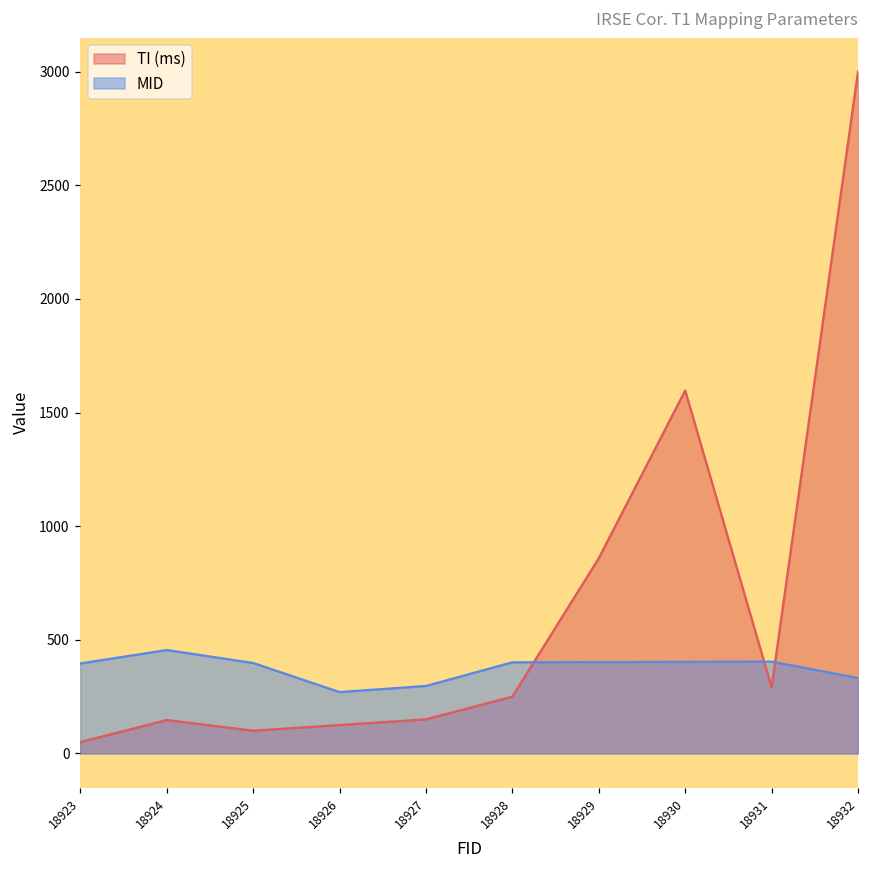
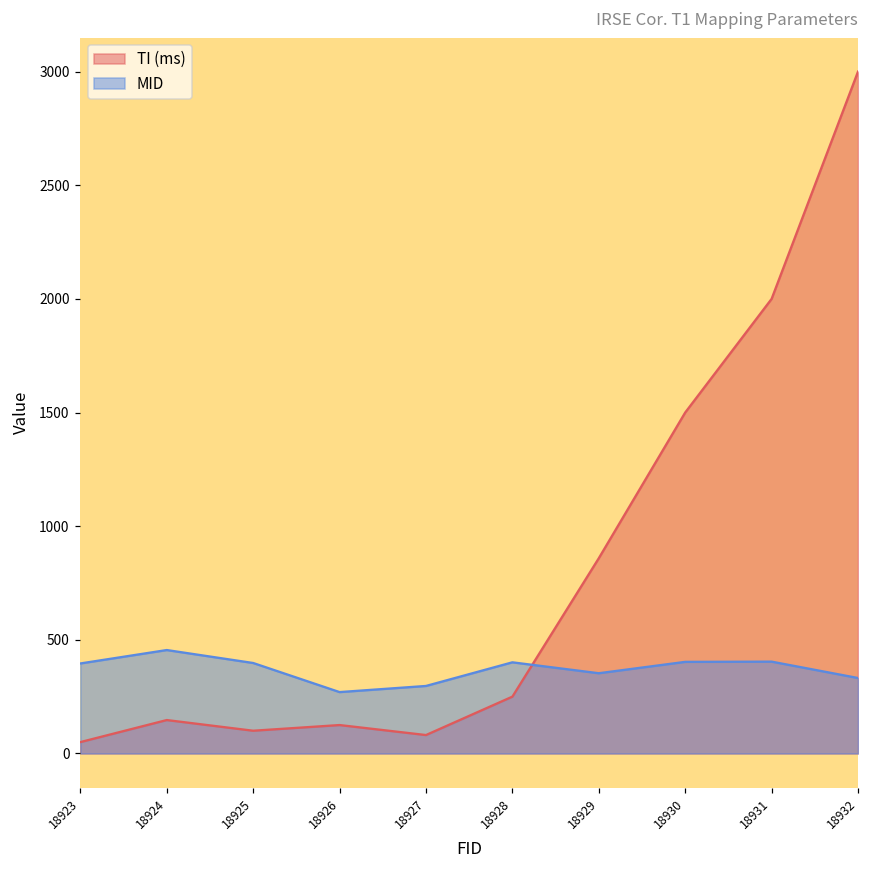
TI (ms), 18927: 150 -> 80
MID, 18929: 400 -> 350
TI (ms), 18930: 1600 -> 1500
TI (ms), 18931: 290 -> 2000
